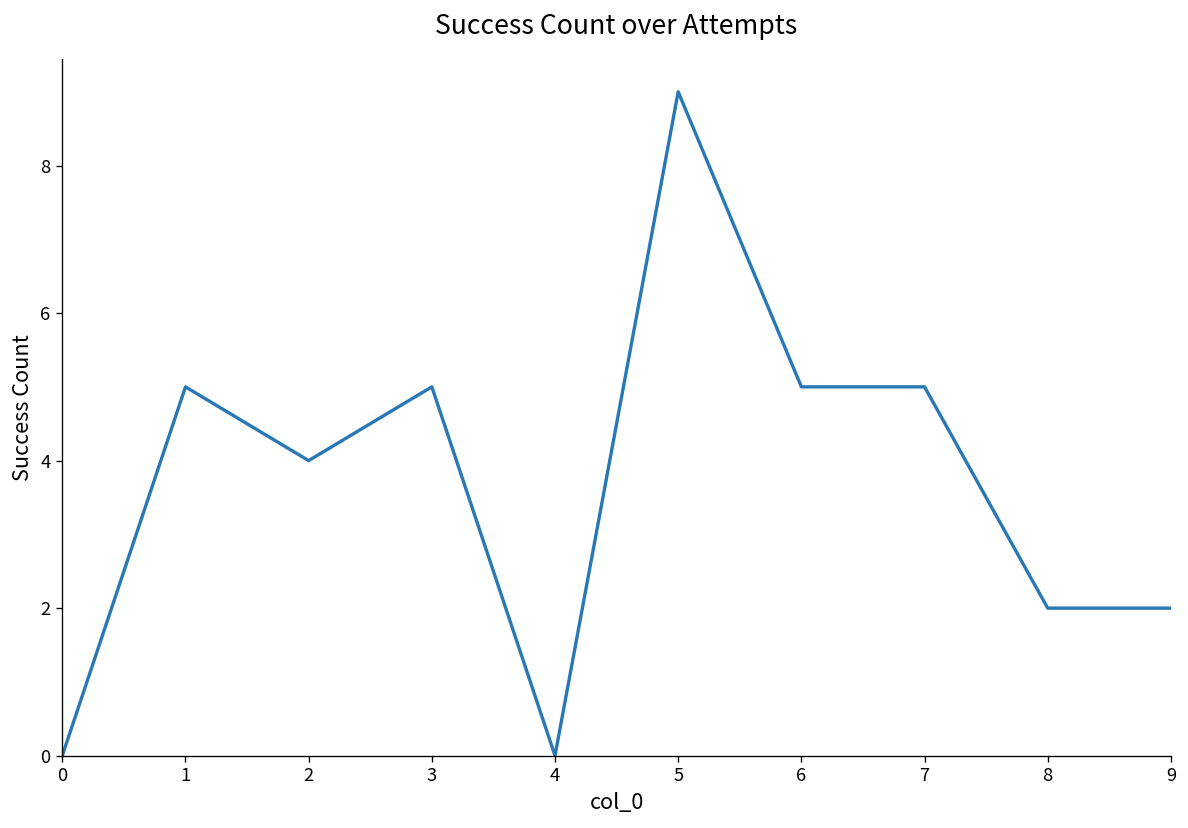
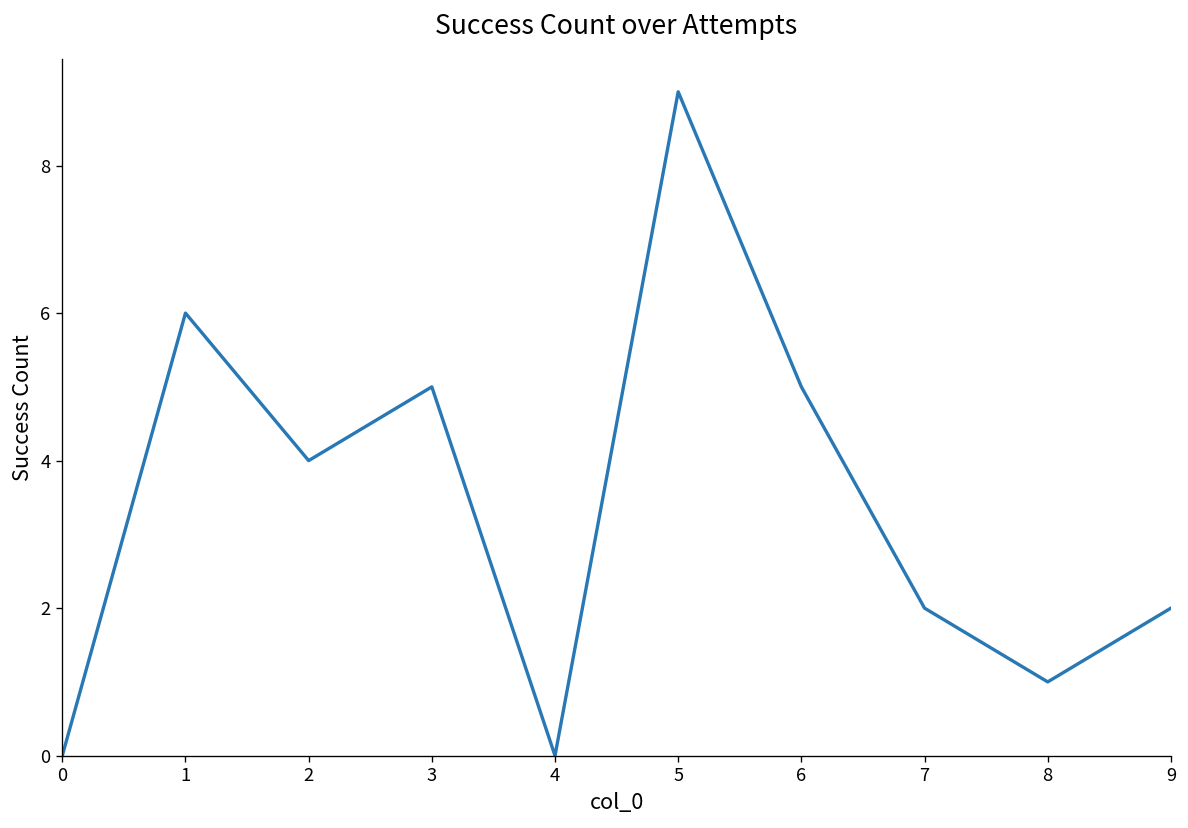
1: 5 -> 6
7: 5 -> 2
8: 2 -> 1
